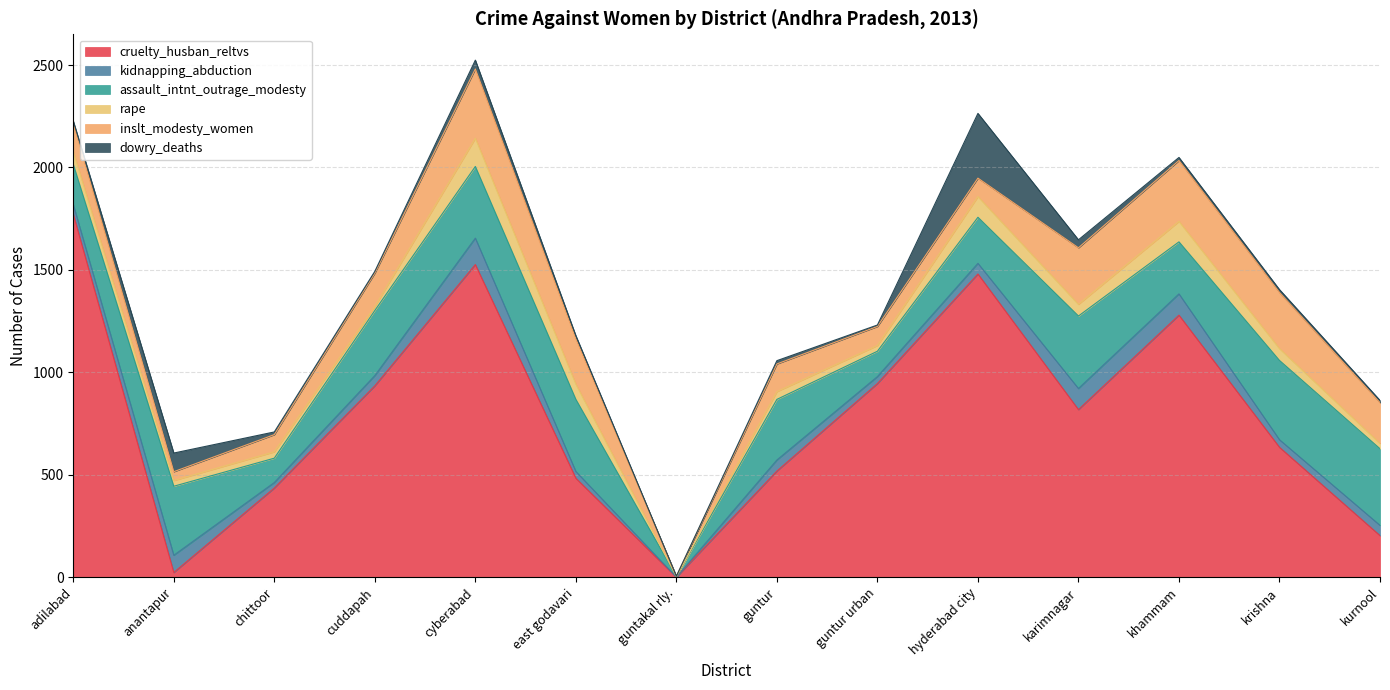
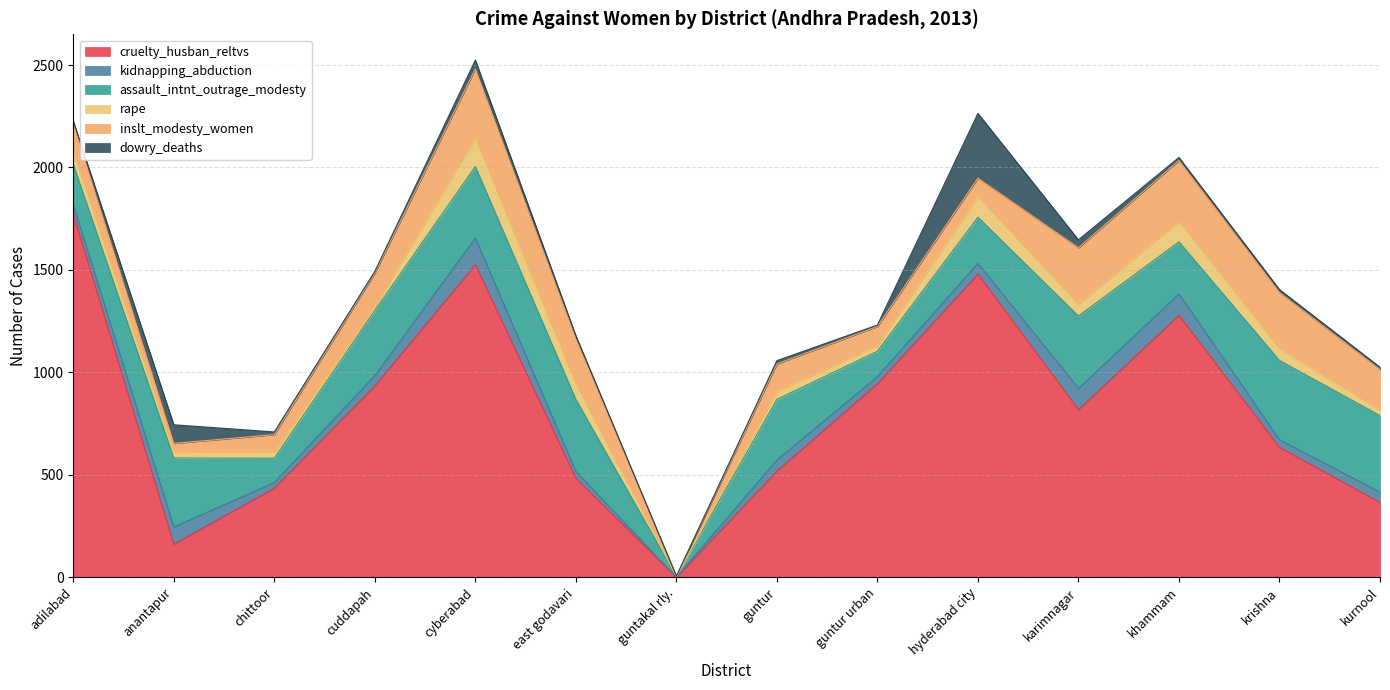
cruelty_husban_reltvs, anantapur: 20 -> 160
cruelty_husban_reltvs, kurnool: 200 -> 370
